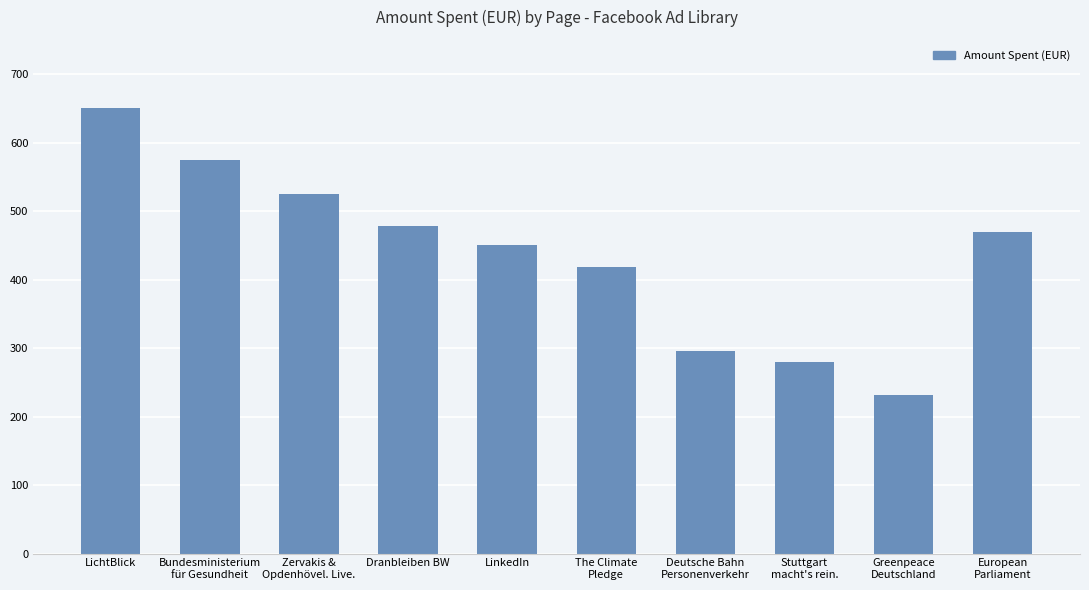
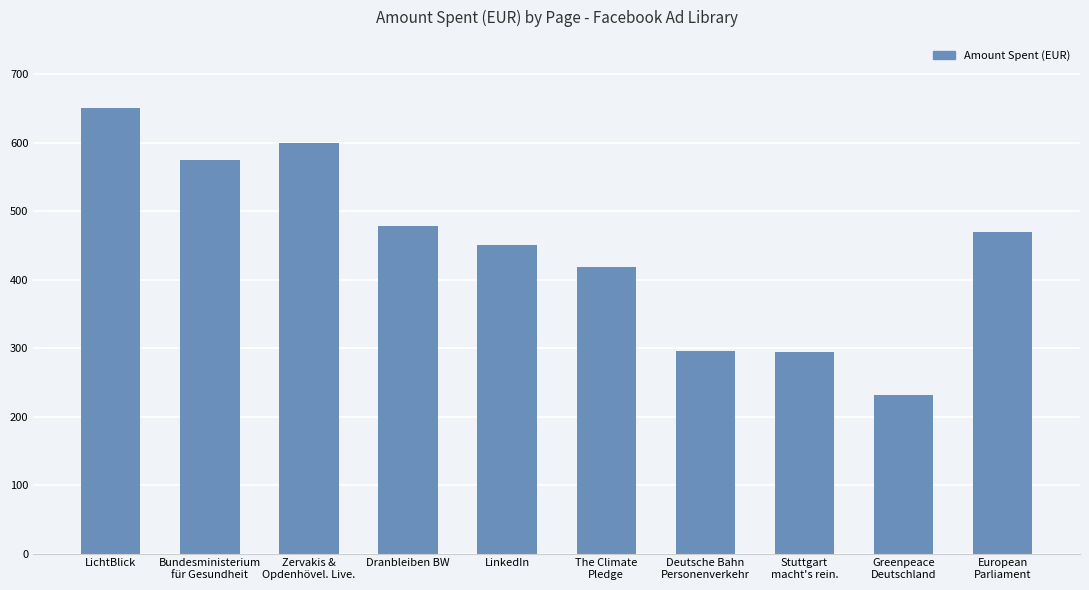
Zervakis & Opdenhövel. Live.: 530 -> 600
Stuttgart macht's rein.: 280 -> 300
